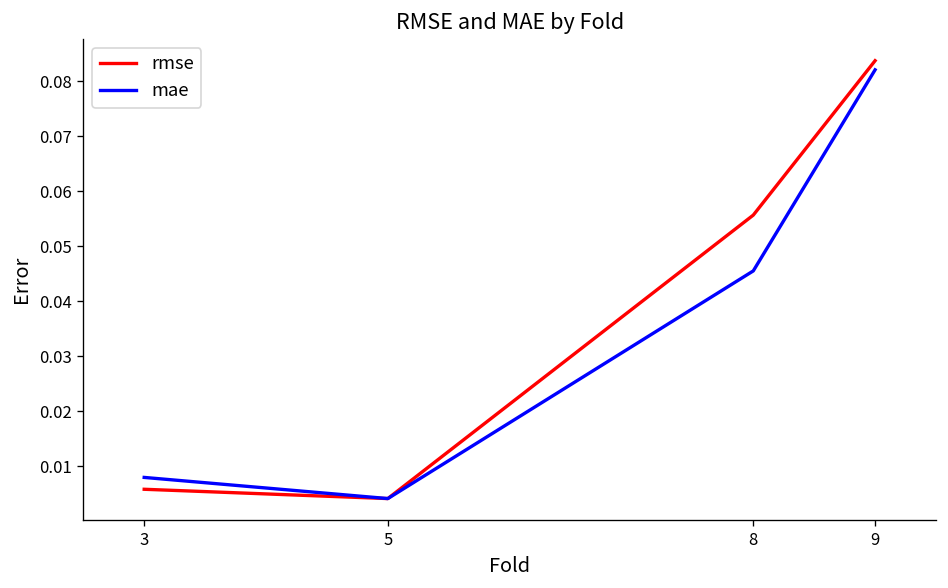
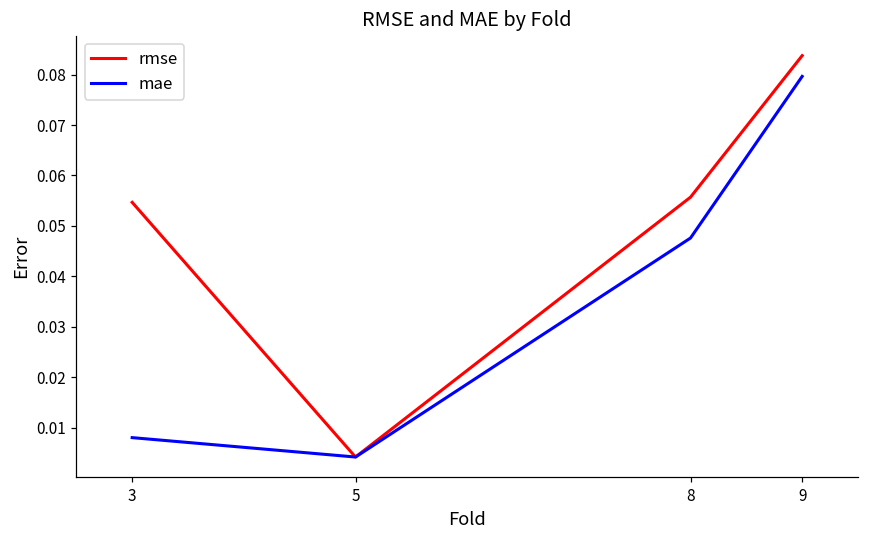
rmse, 3: 0.006 -> 0.055
mae, 8: 0.046 -> 0.048
mae, 9: 0.082 -> 0.080
